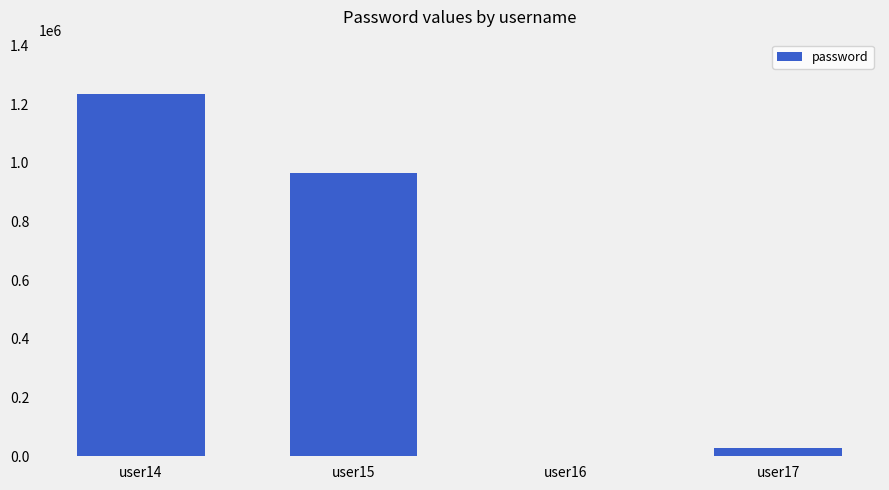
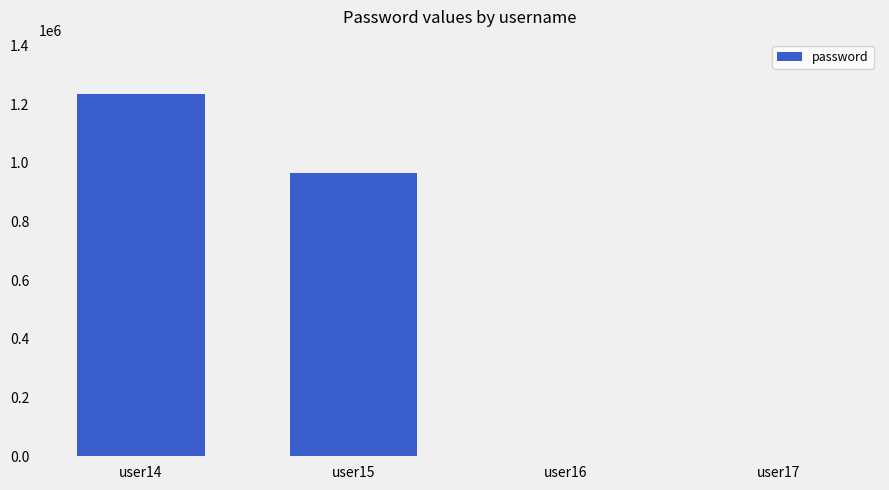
user17: 30000 -> 0
